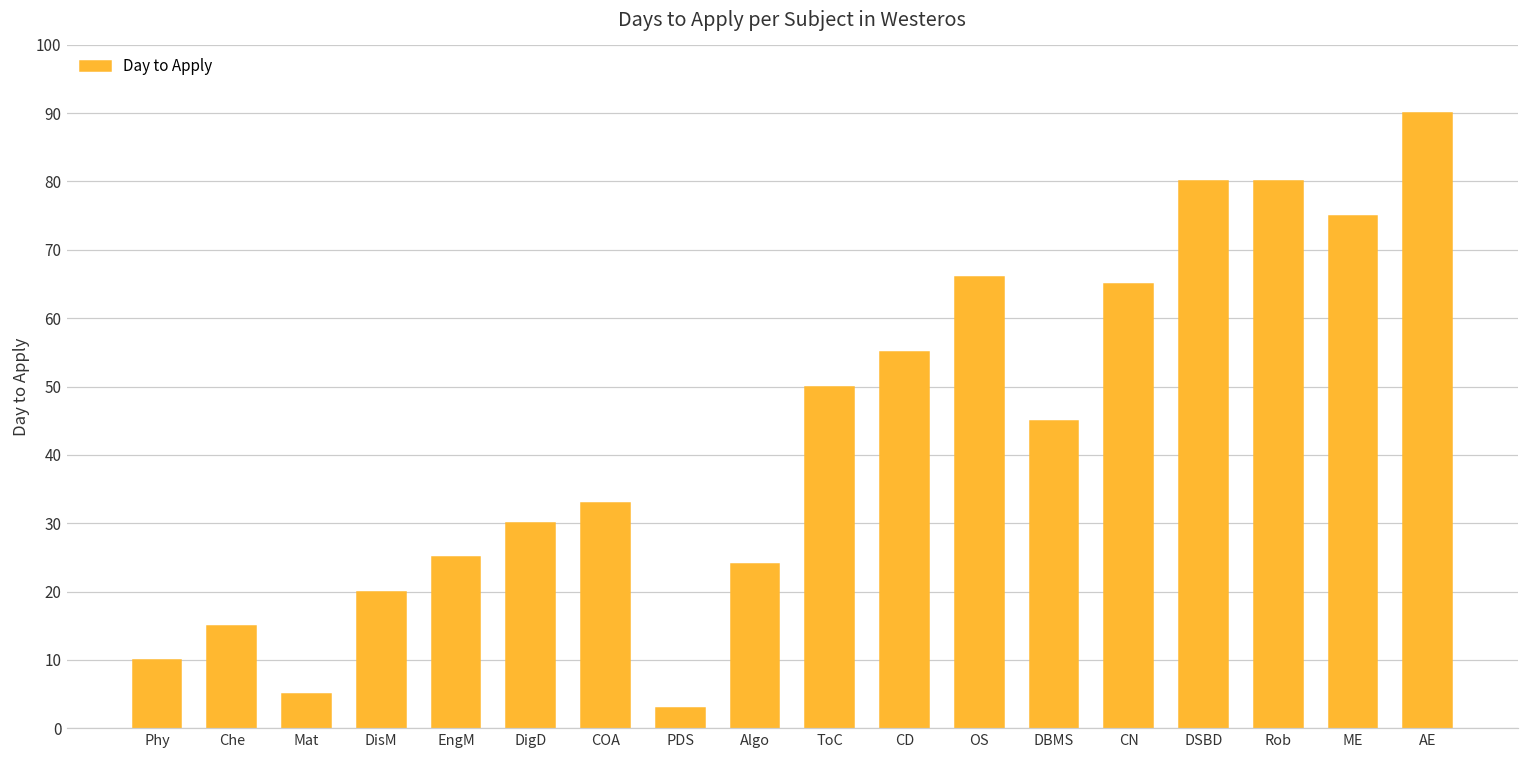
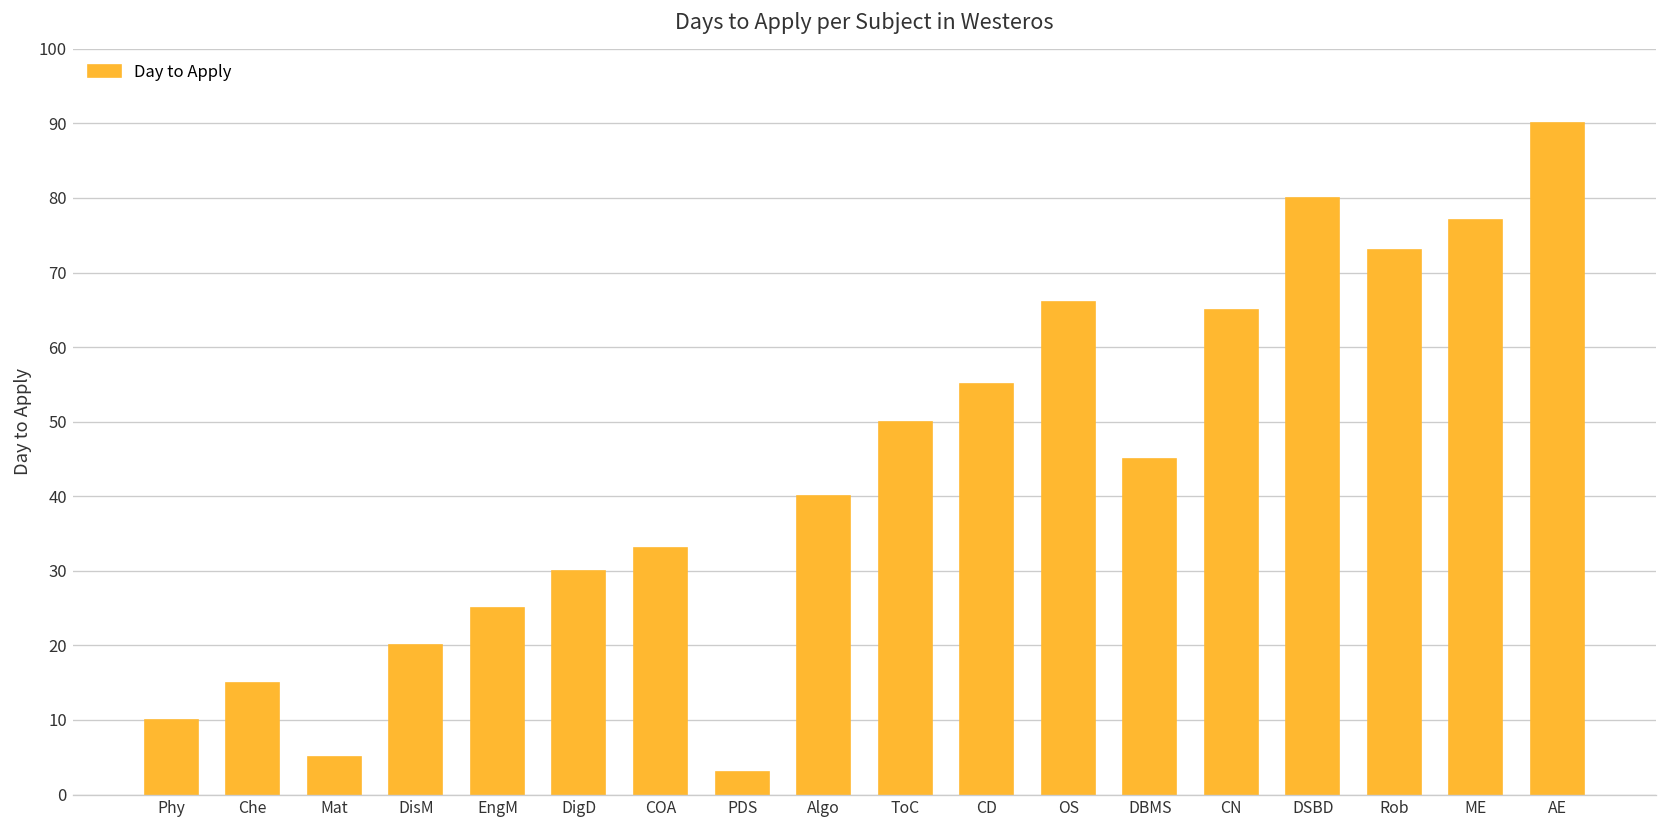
Algo: 24 -> 40
Rob: 80 -> 73
ME: 75 -> 77
